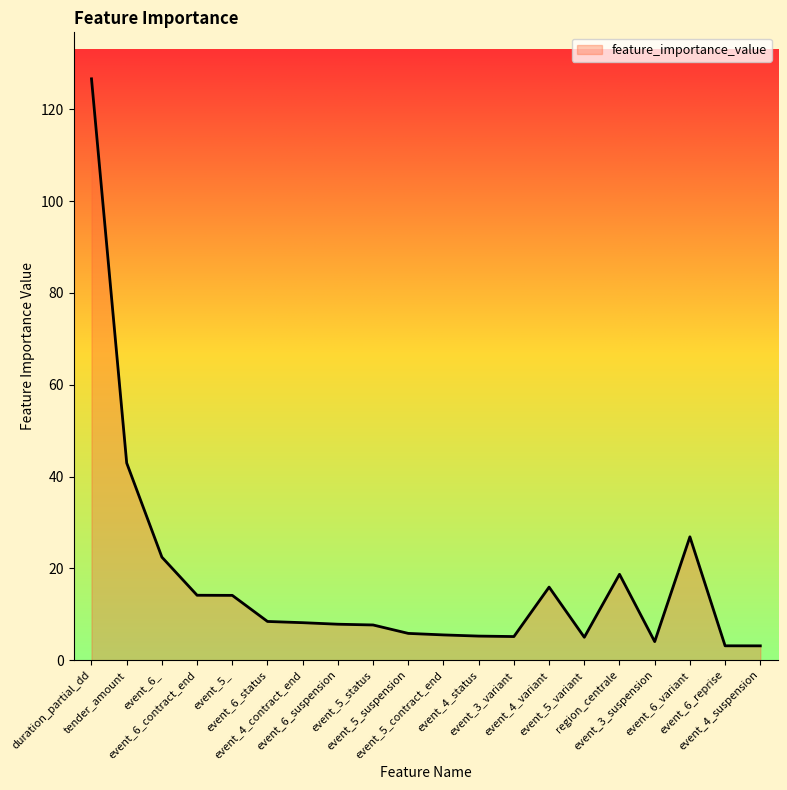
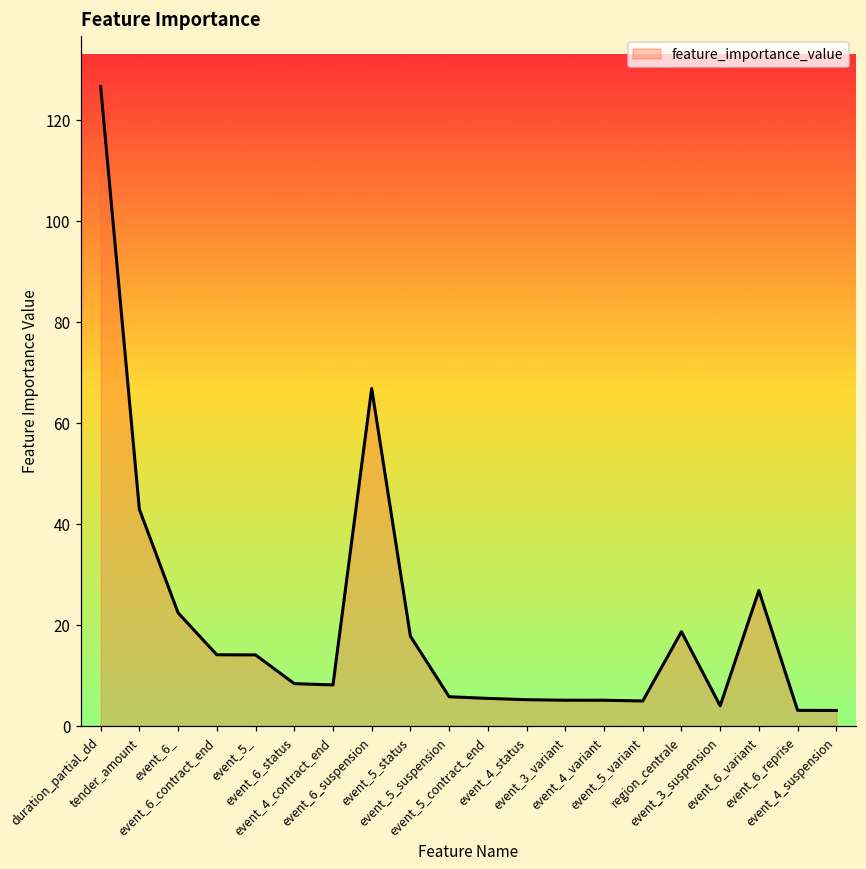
event_6_suspension: 8 -> 67
event_5_status: 8 -> 18
event_4_variant: 16 -> 5
